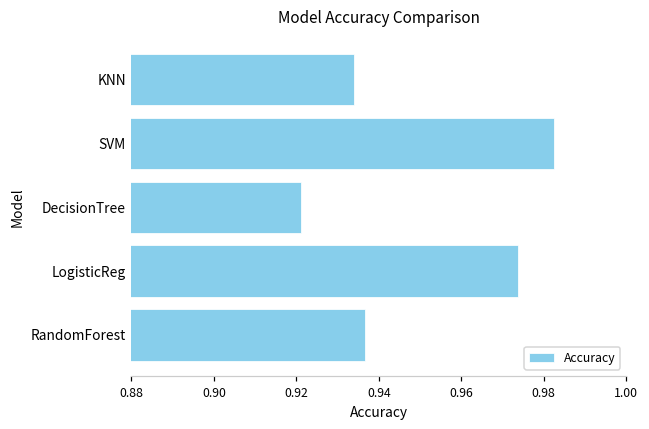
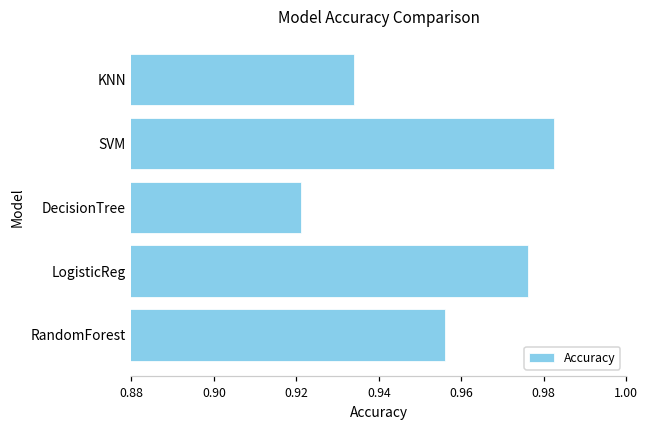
LogisticReg: 0.974 -> 0.976
RandomForest: 0.937 -> 0.956
